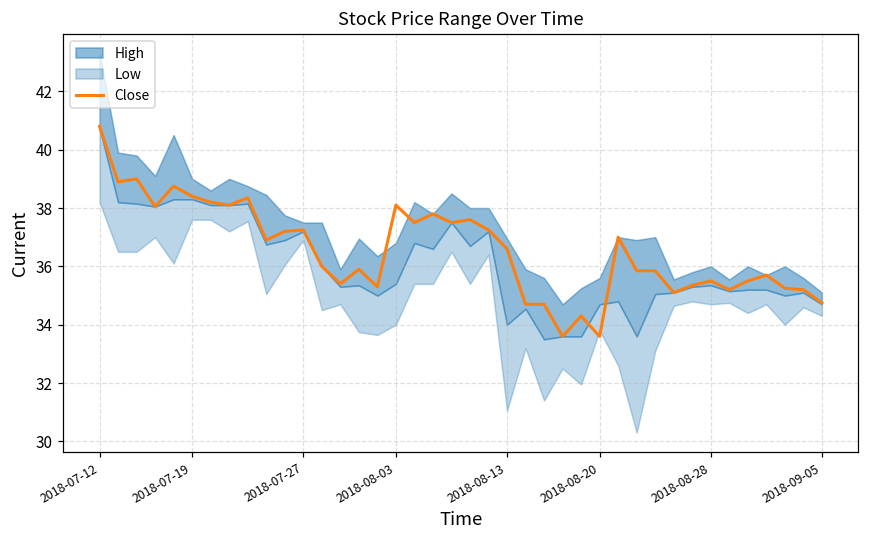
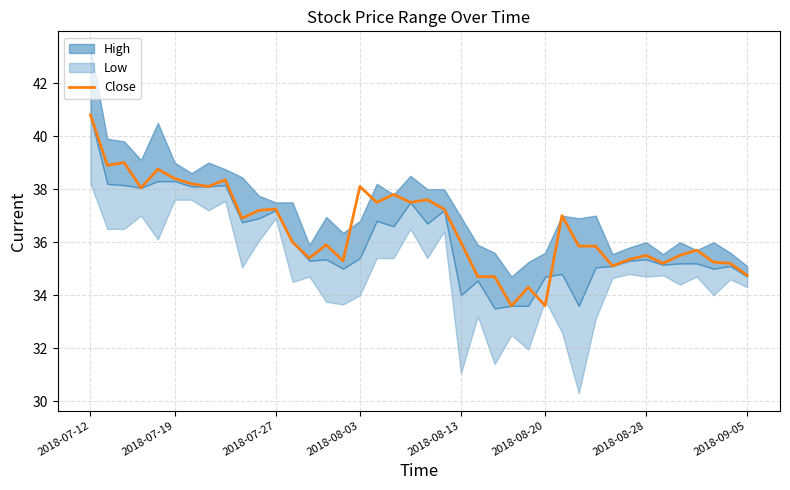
Close, 2018-08-13: 36.6 -> 36.0
